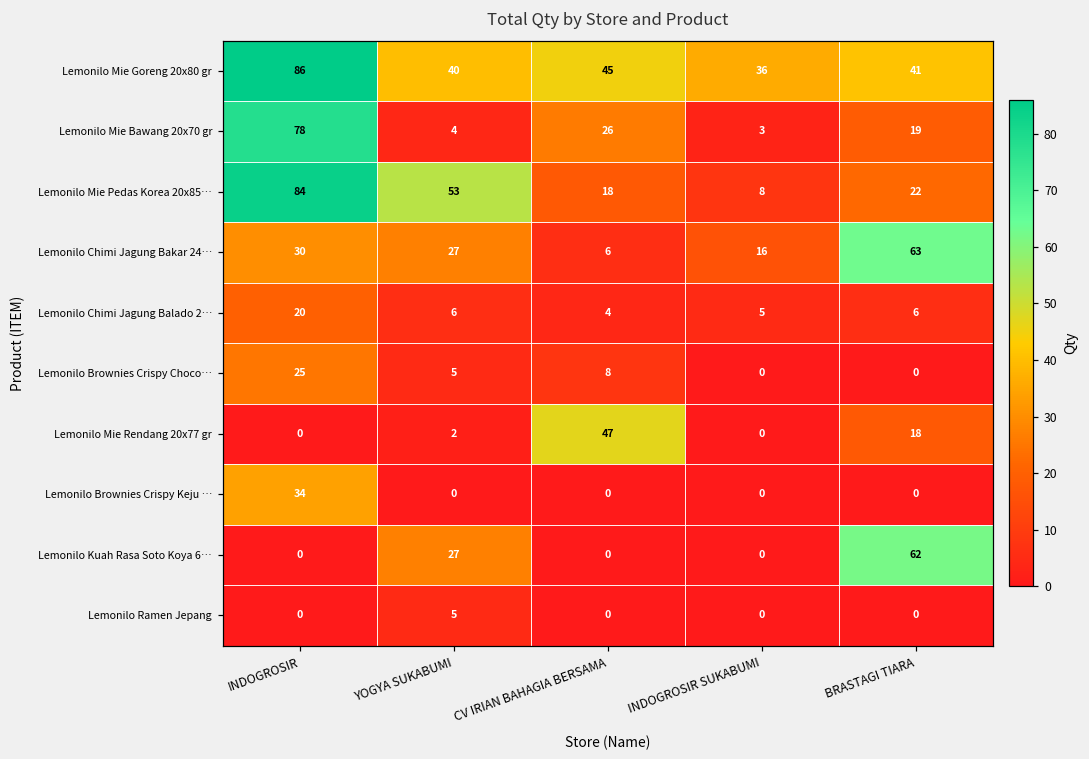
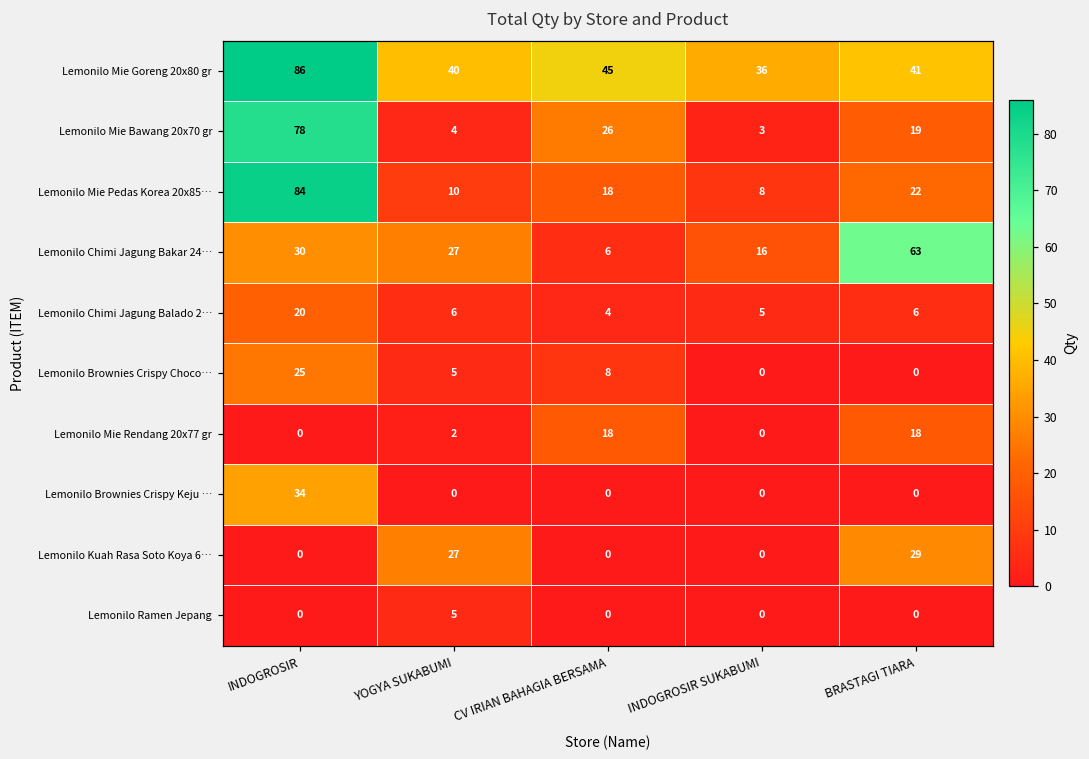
Lemonilo Mie Pedas Korea 20x85…, YOGYA SUKABUMI: 53 -> 10
Lemonilo Mie Rendang 20x77 gr, CV IRIAN BAHAGIA BERSAMA: 47 -> 18
Lemonilo Kuah Rasa Soto Koya 6…, BRASTAGI TIARA: 62 -> 29
